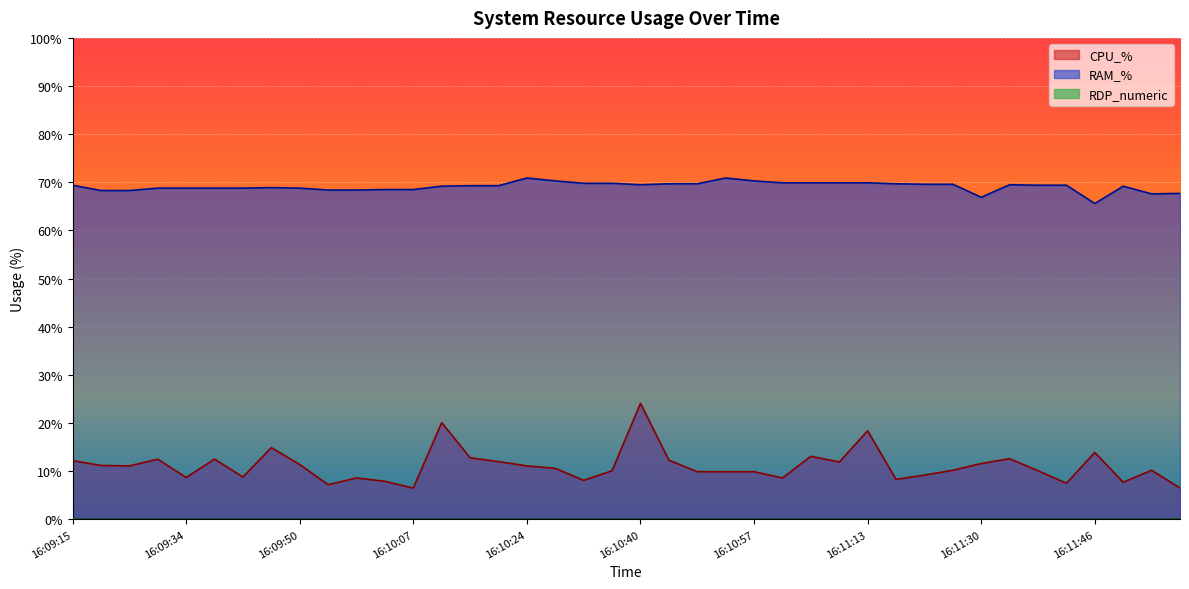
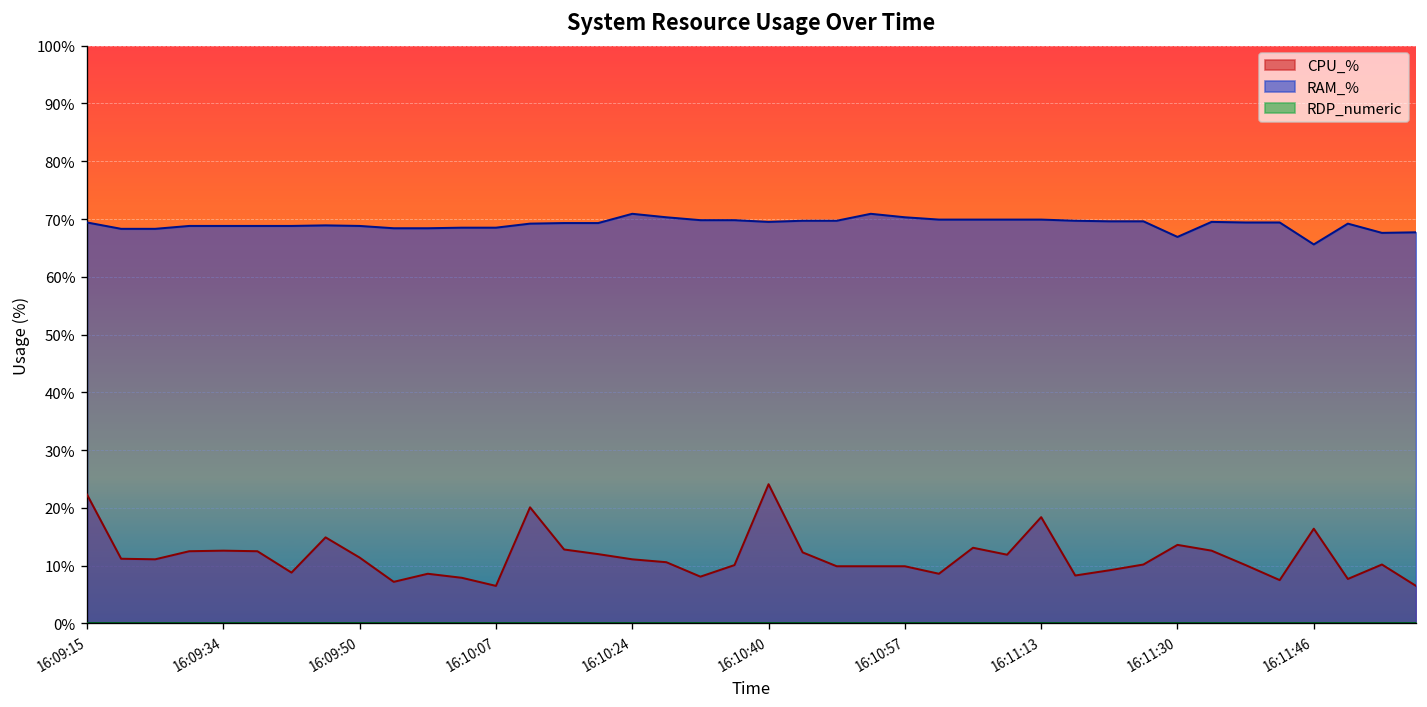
CPU_%, 16:09:15: 12% -> 22%
CPU_%, 16:09:34: 9% -> 13%
CPU_%, 16:11:30: 12% -> 14%
CPU_%, 16:11:46: 14% -> 16%
